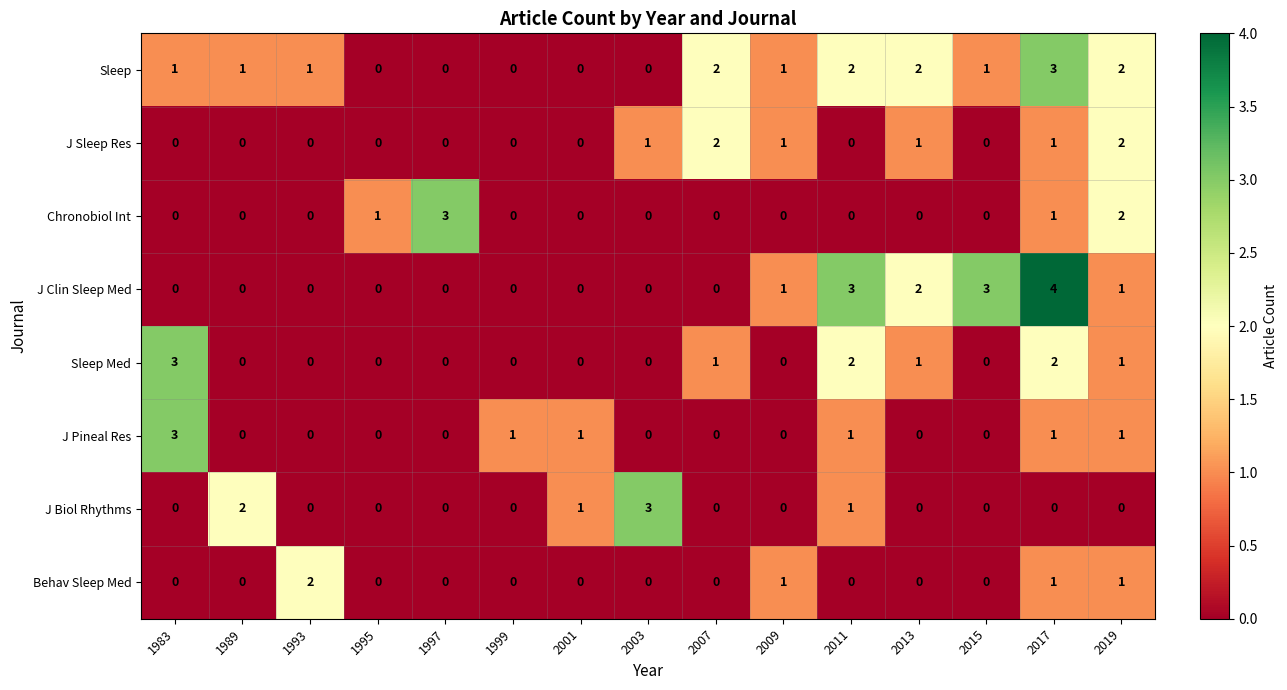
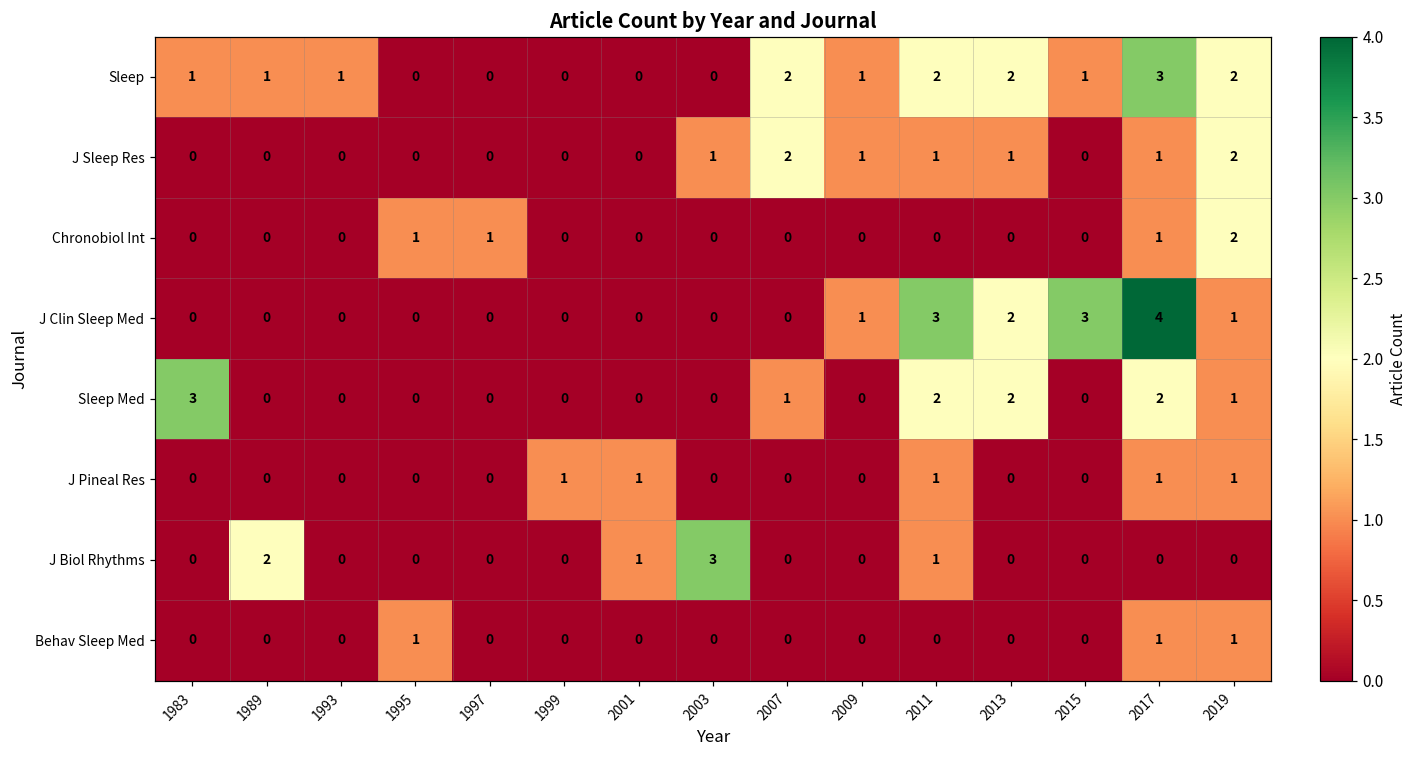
J Sleep Res, 2011: 0 -> 1
Chronobiol Int, 1997: 3 -> 1
Sleep Med, 2013: 1 -> 2
J Pineal Res, 1983: 3 -> 0
Behav Sleep Med, 1993: 2 -> 0
Behav Sleep Med, 1995: 0 -> 1
Behav Sleep Med, 2009: 1 -> 0
